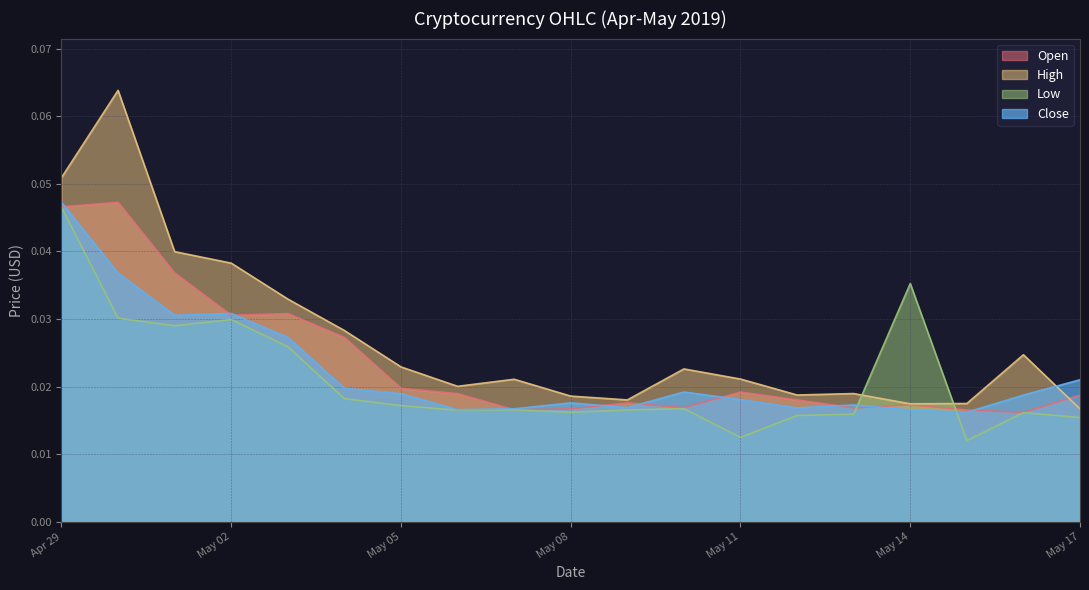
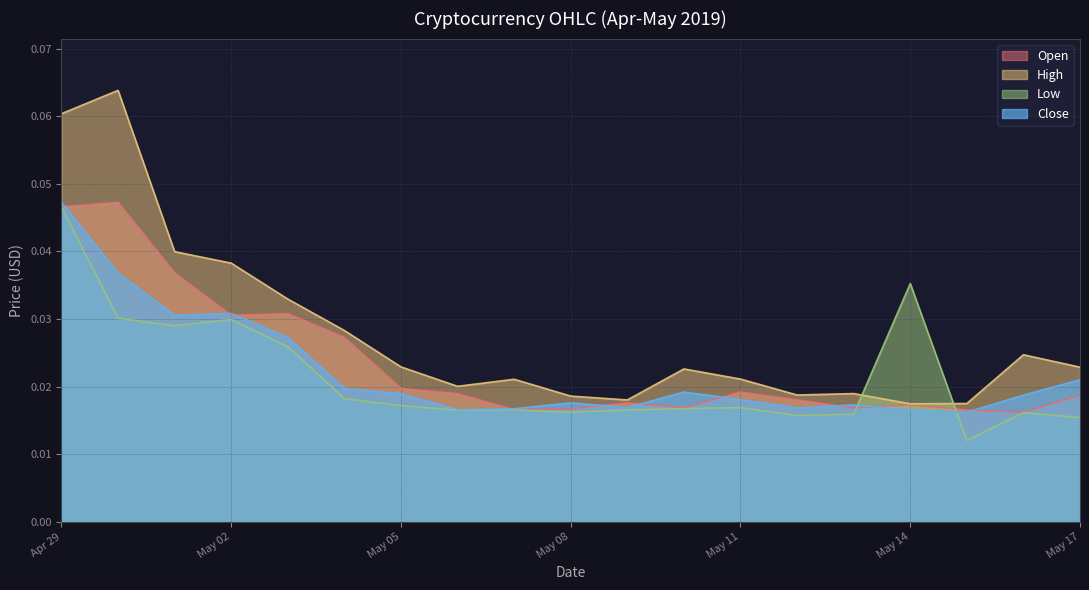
High, Apr 29: 0.051 -> 0.060
Low, May 11: 0.013 -> 0.017
High, May 17: 0.017 -> 0.023
